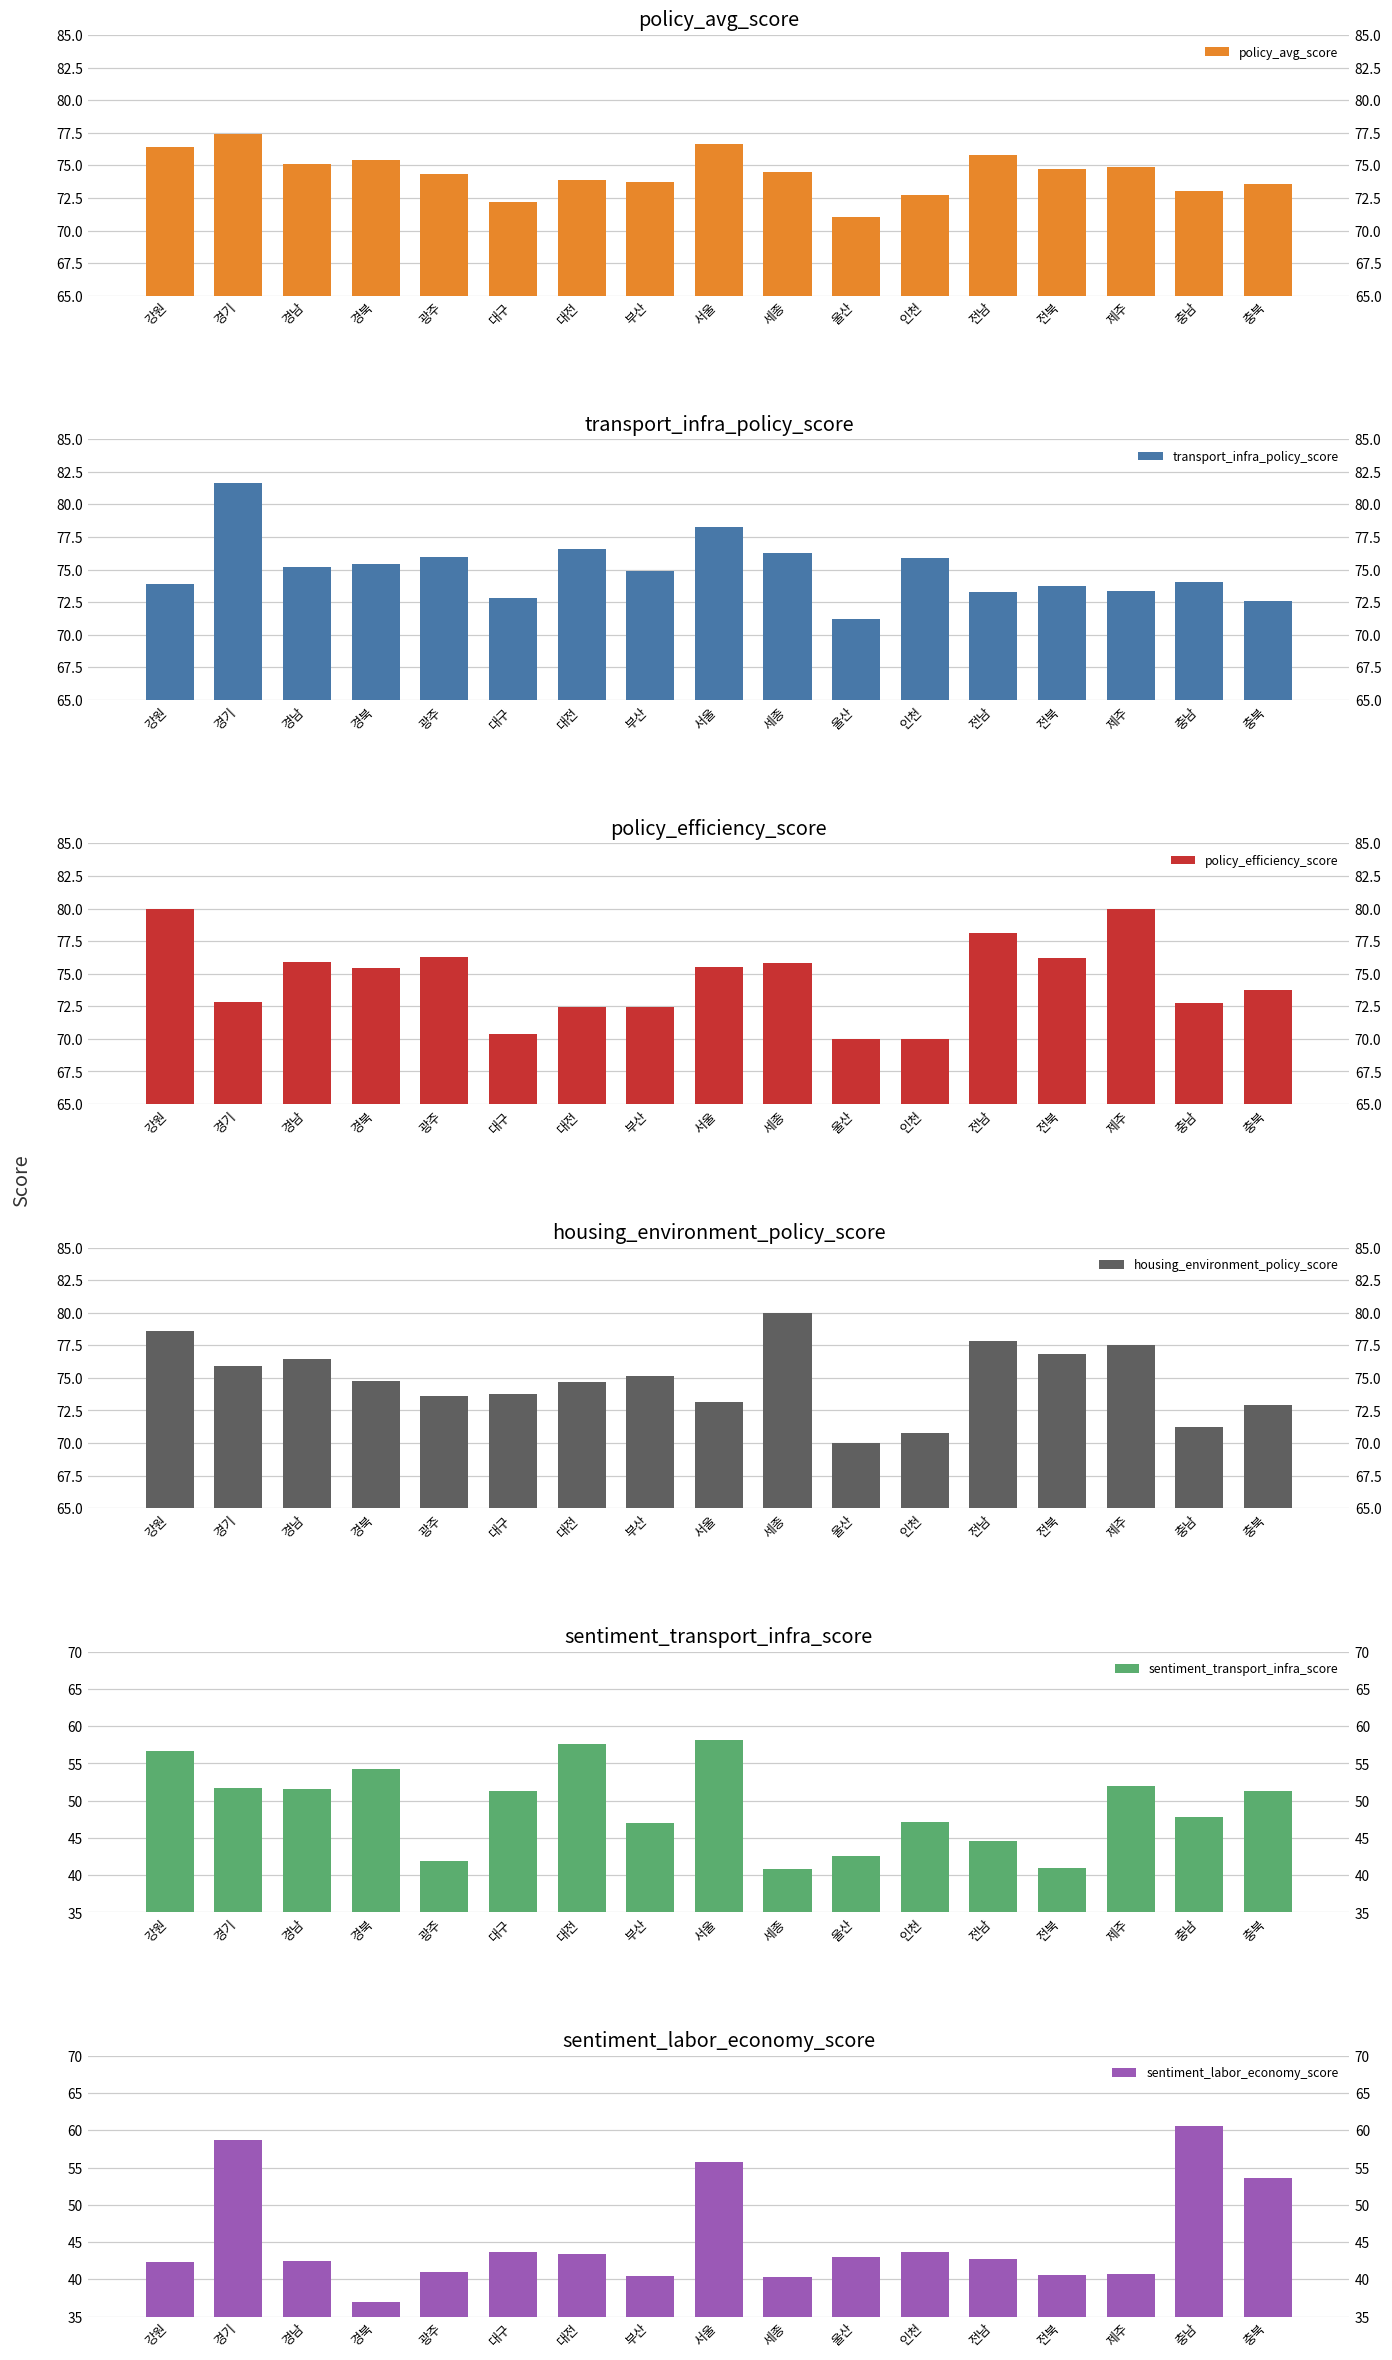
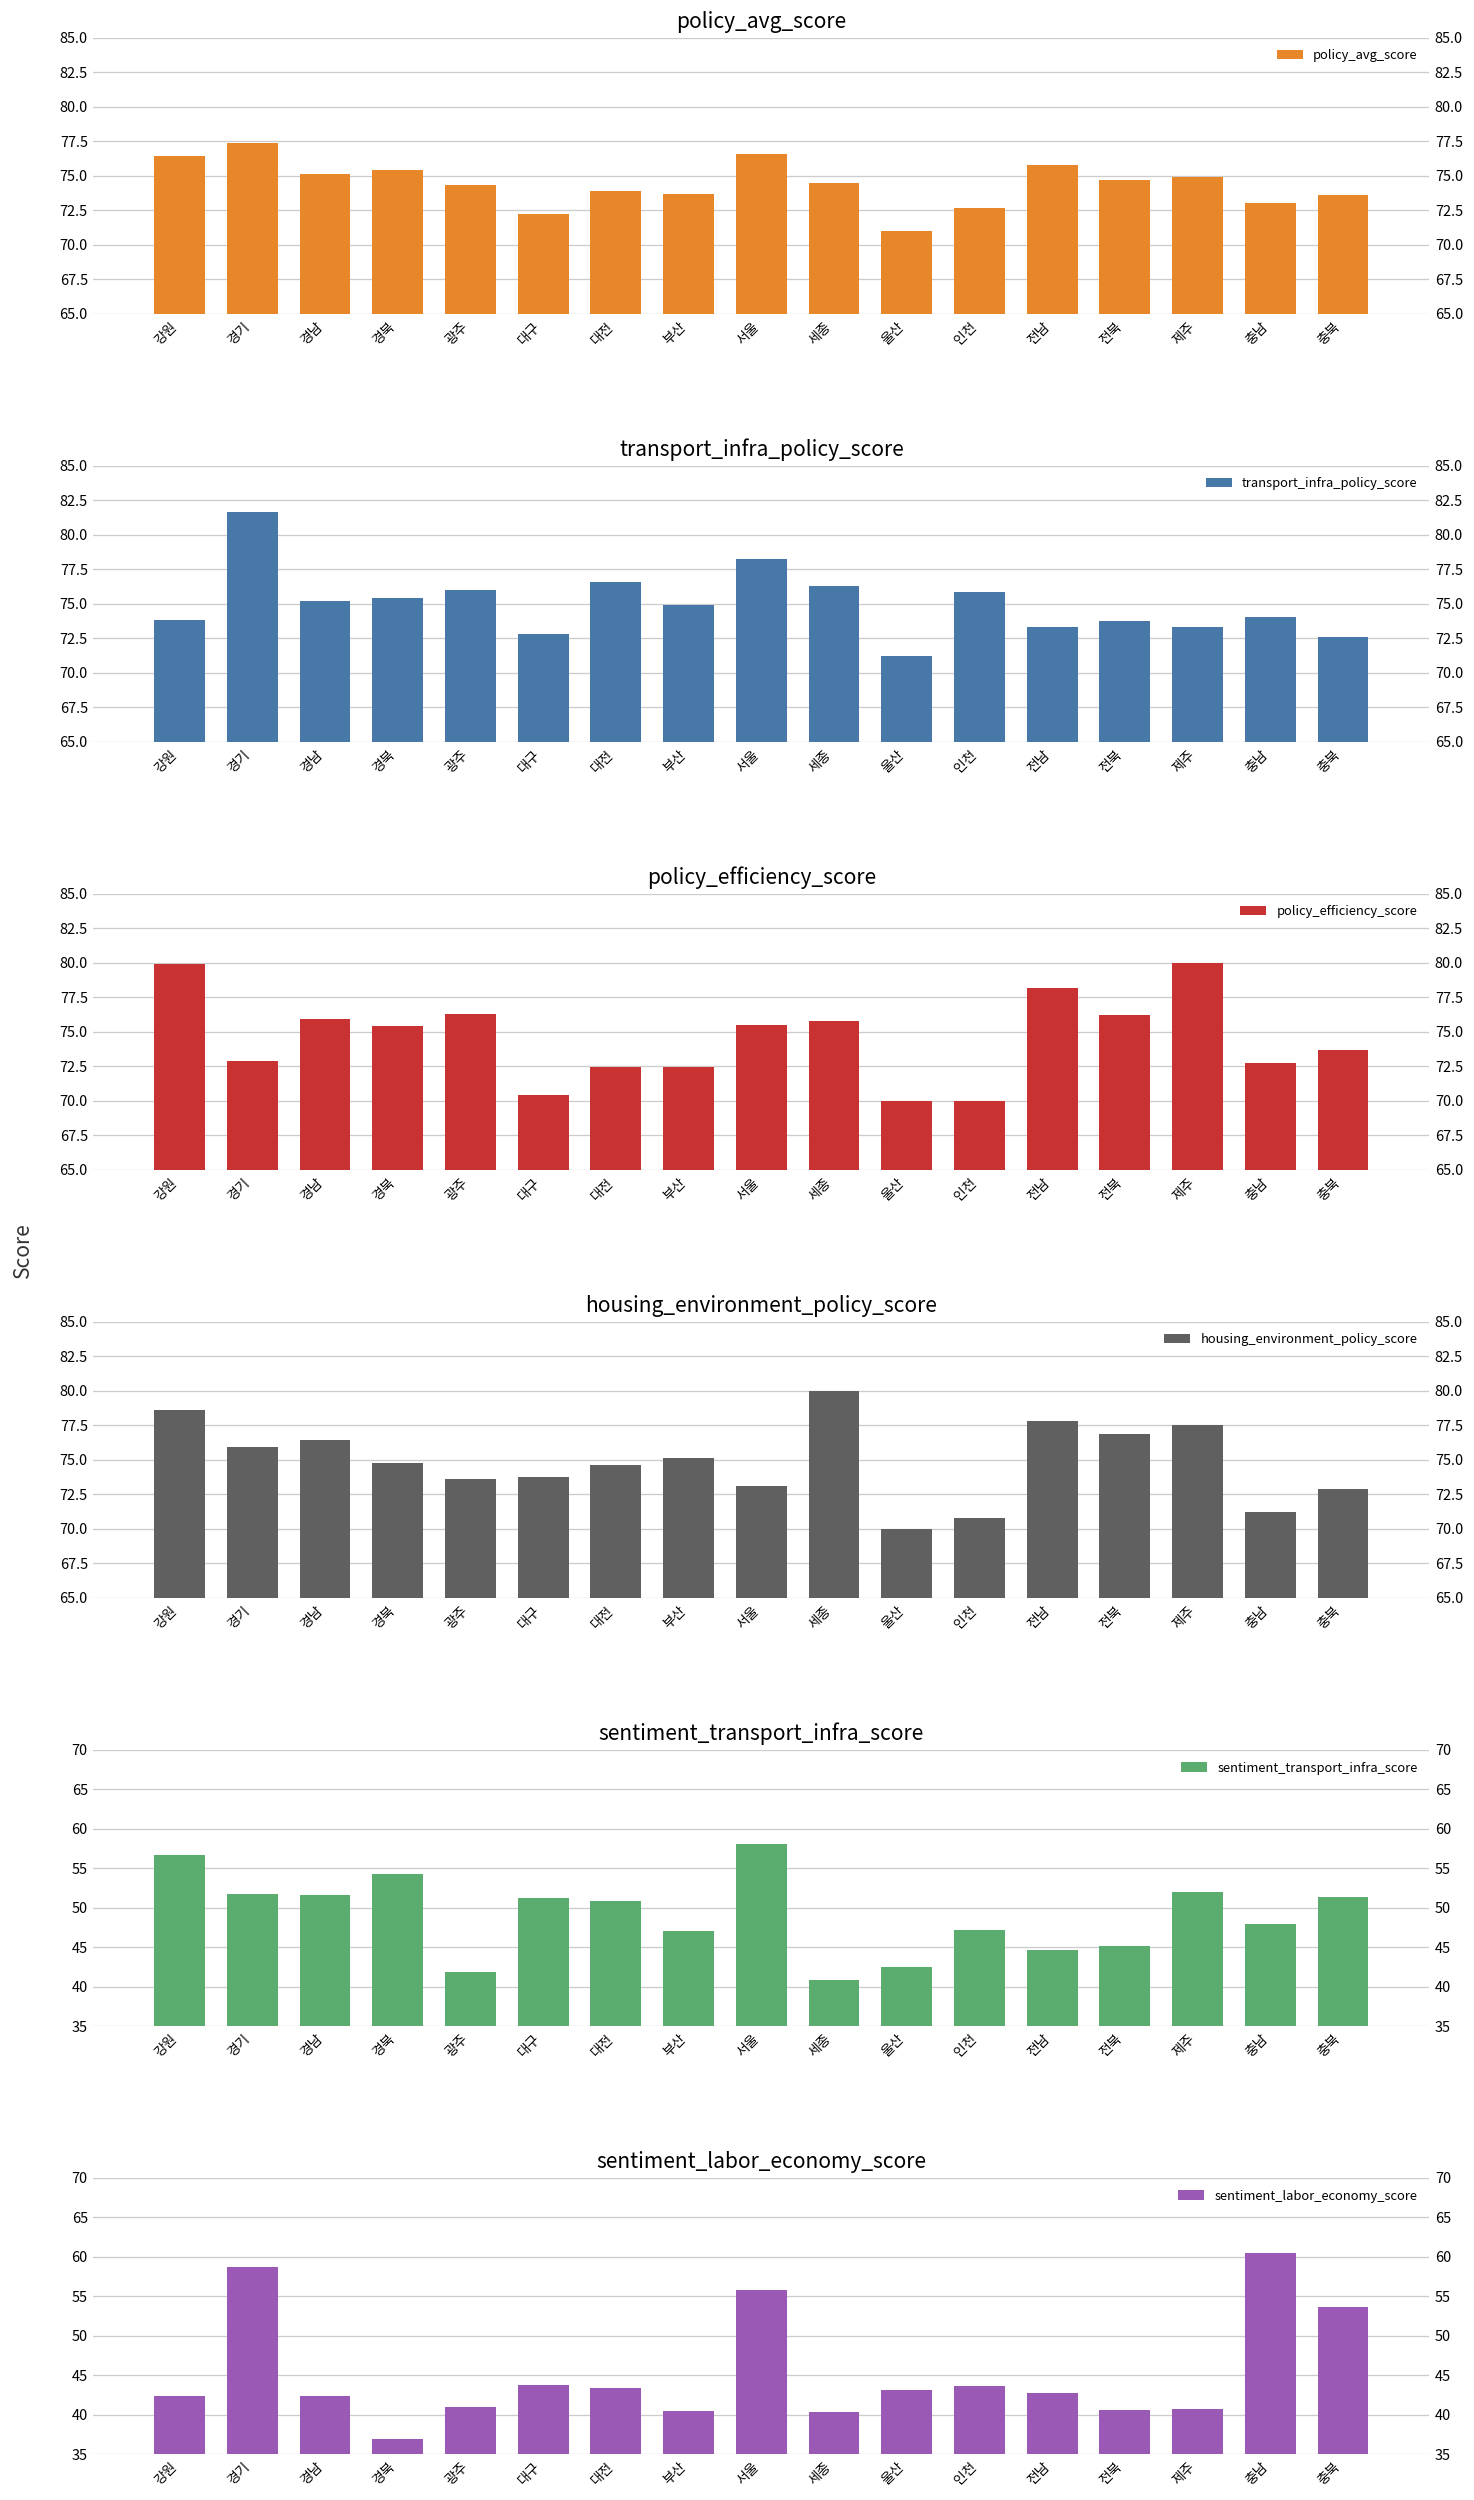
sentiment_transport_infra_score, 대전: 58 -> 51
sentiment_transport_infra_score, 전북: 41 -> 45
